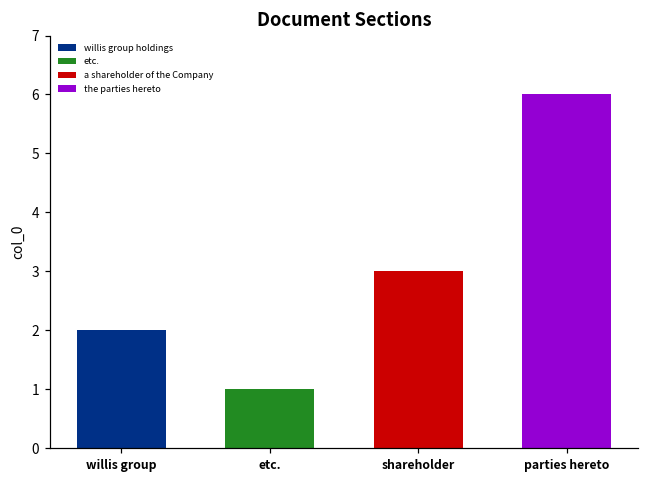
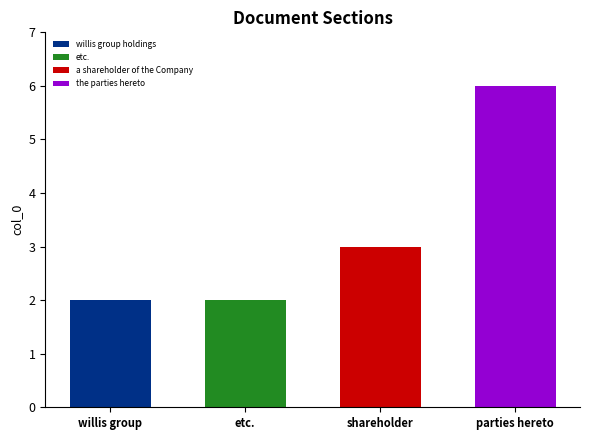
etc.: 1 -> 2
